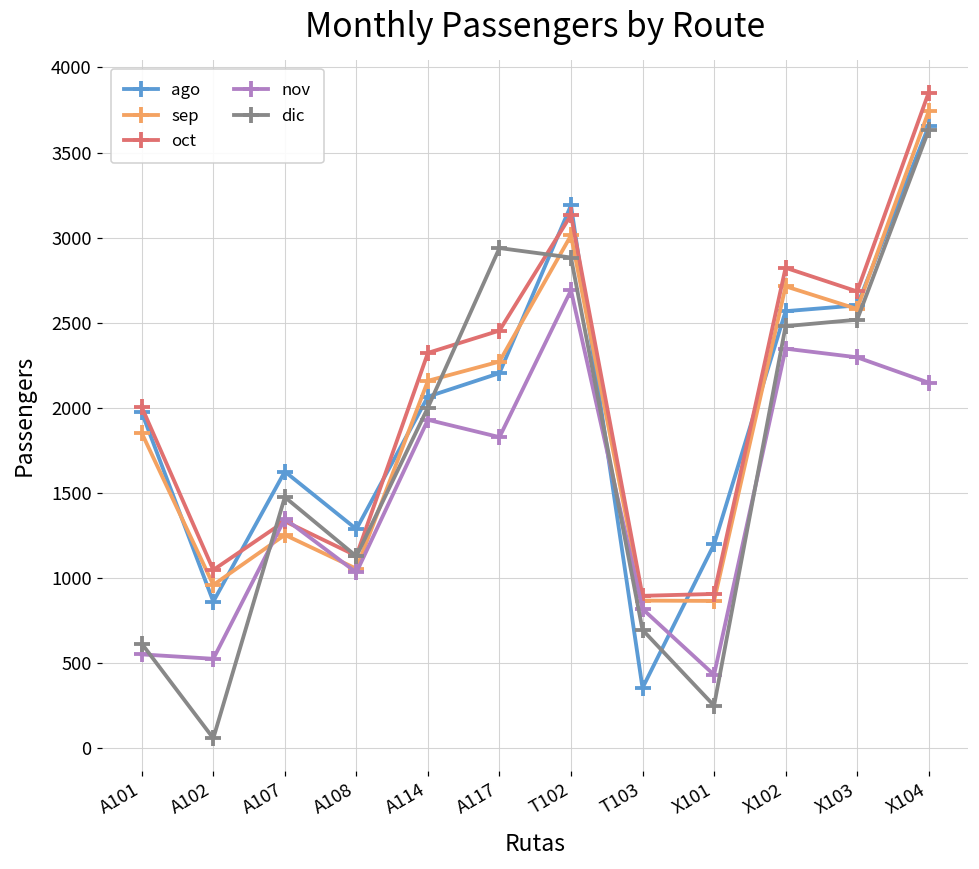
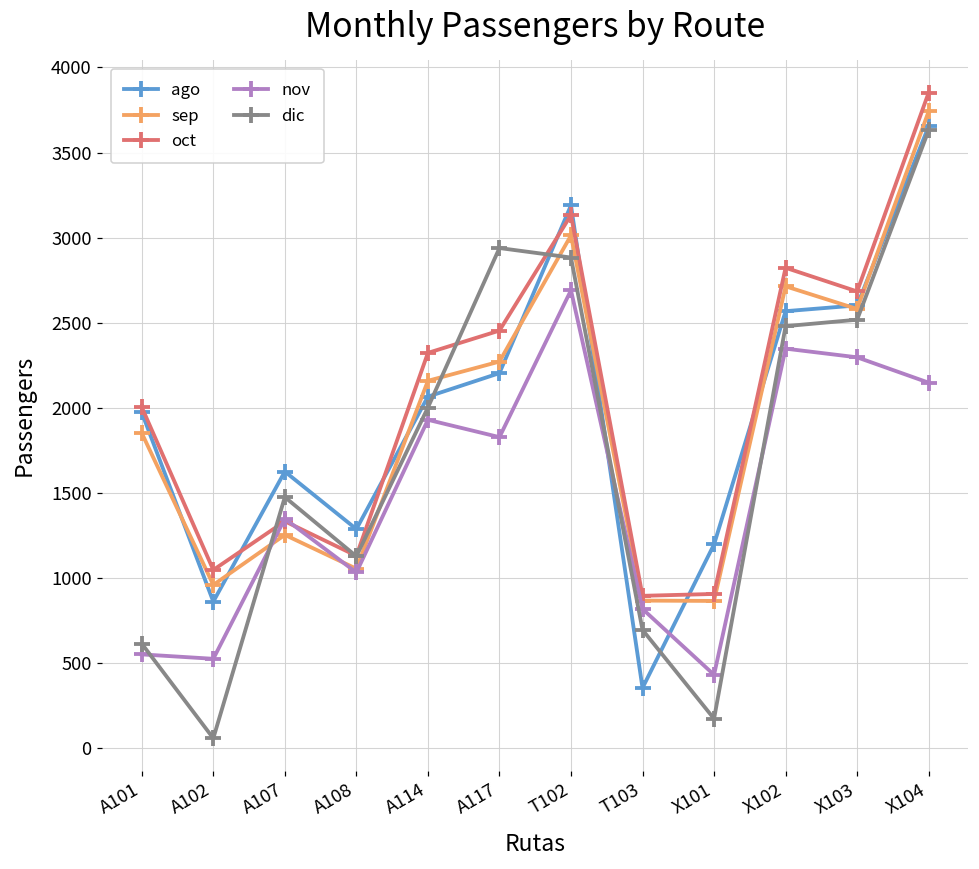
dic, X101: 250 -> 170
